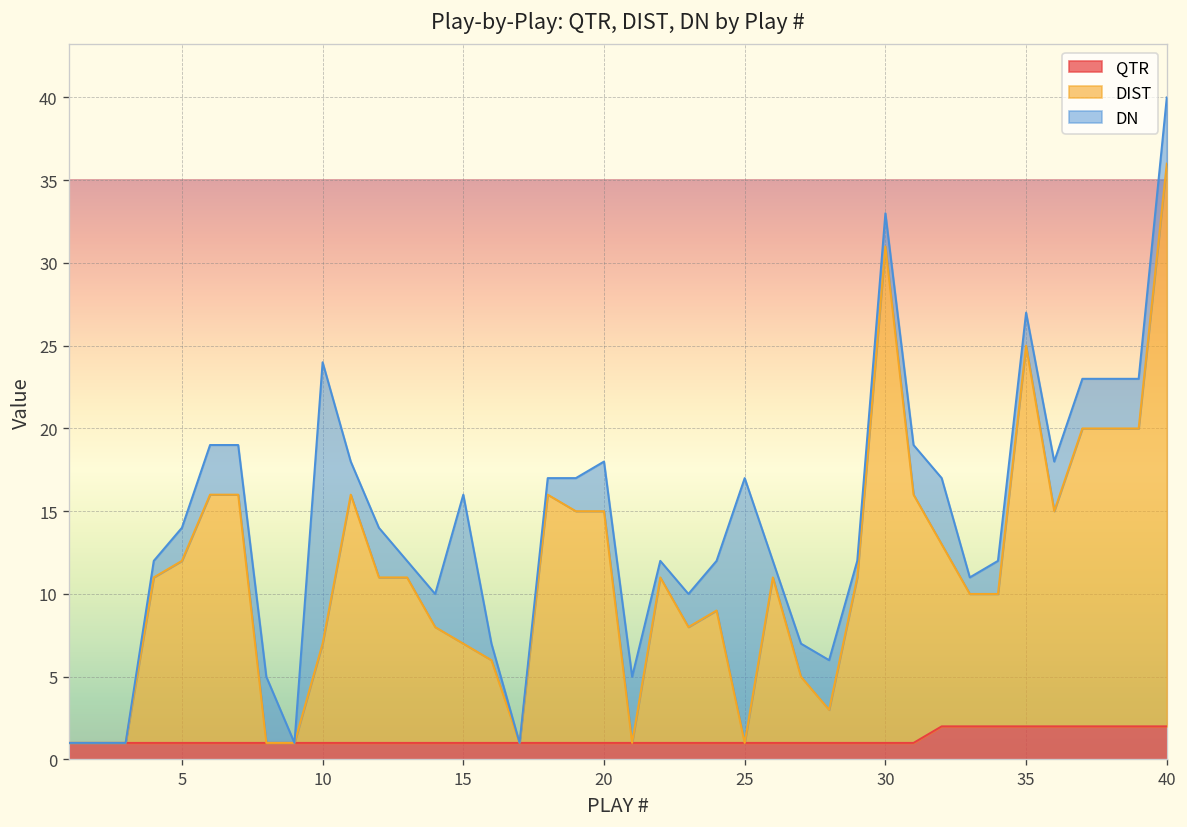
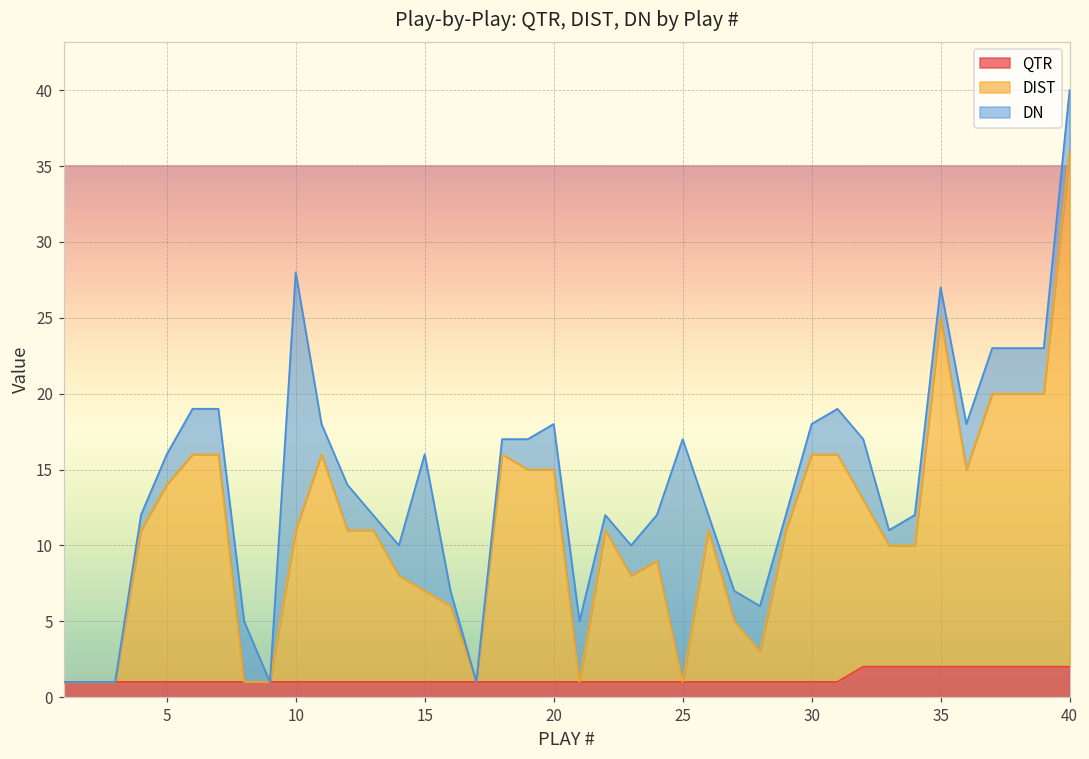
DIST, 5: 11 -> 13
DIST, 10: 6 -> 10
DIST, 30: 30 -> 15
